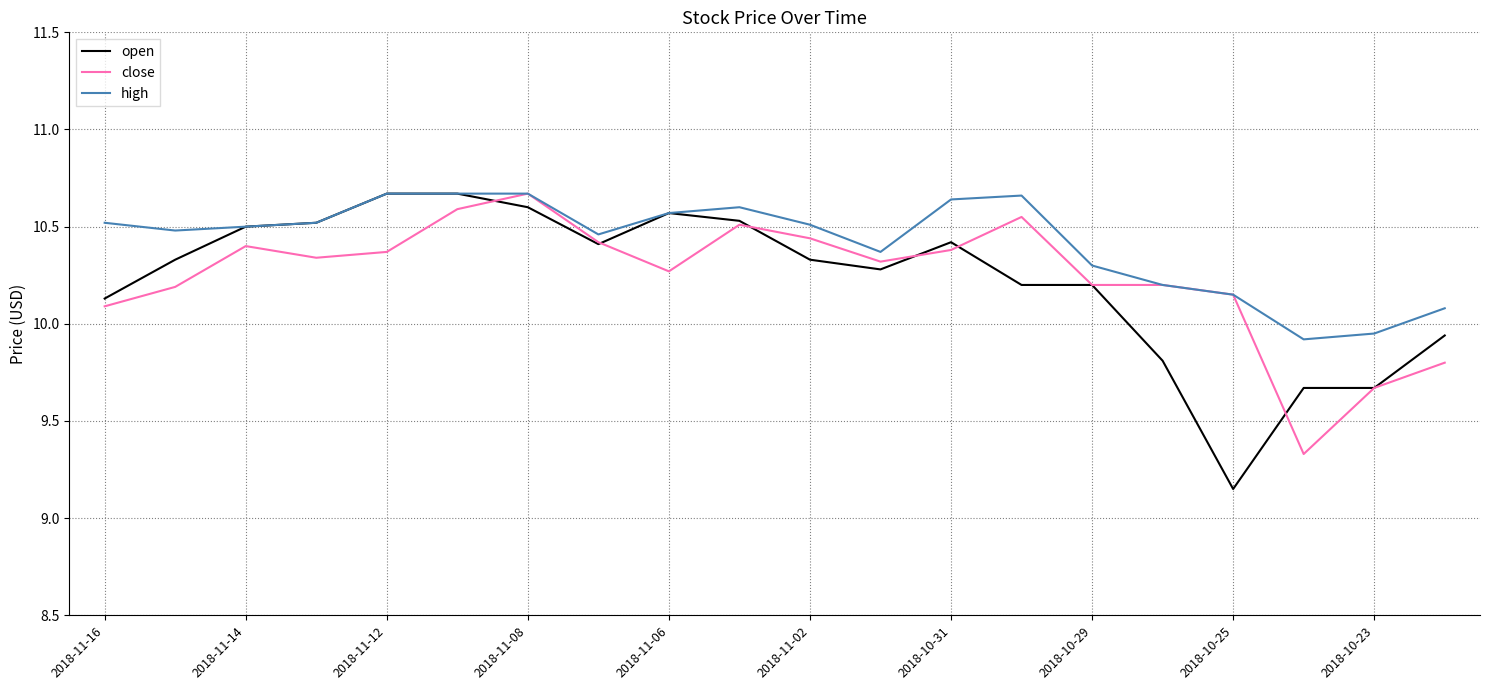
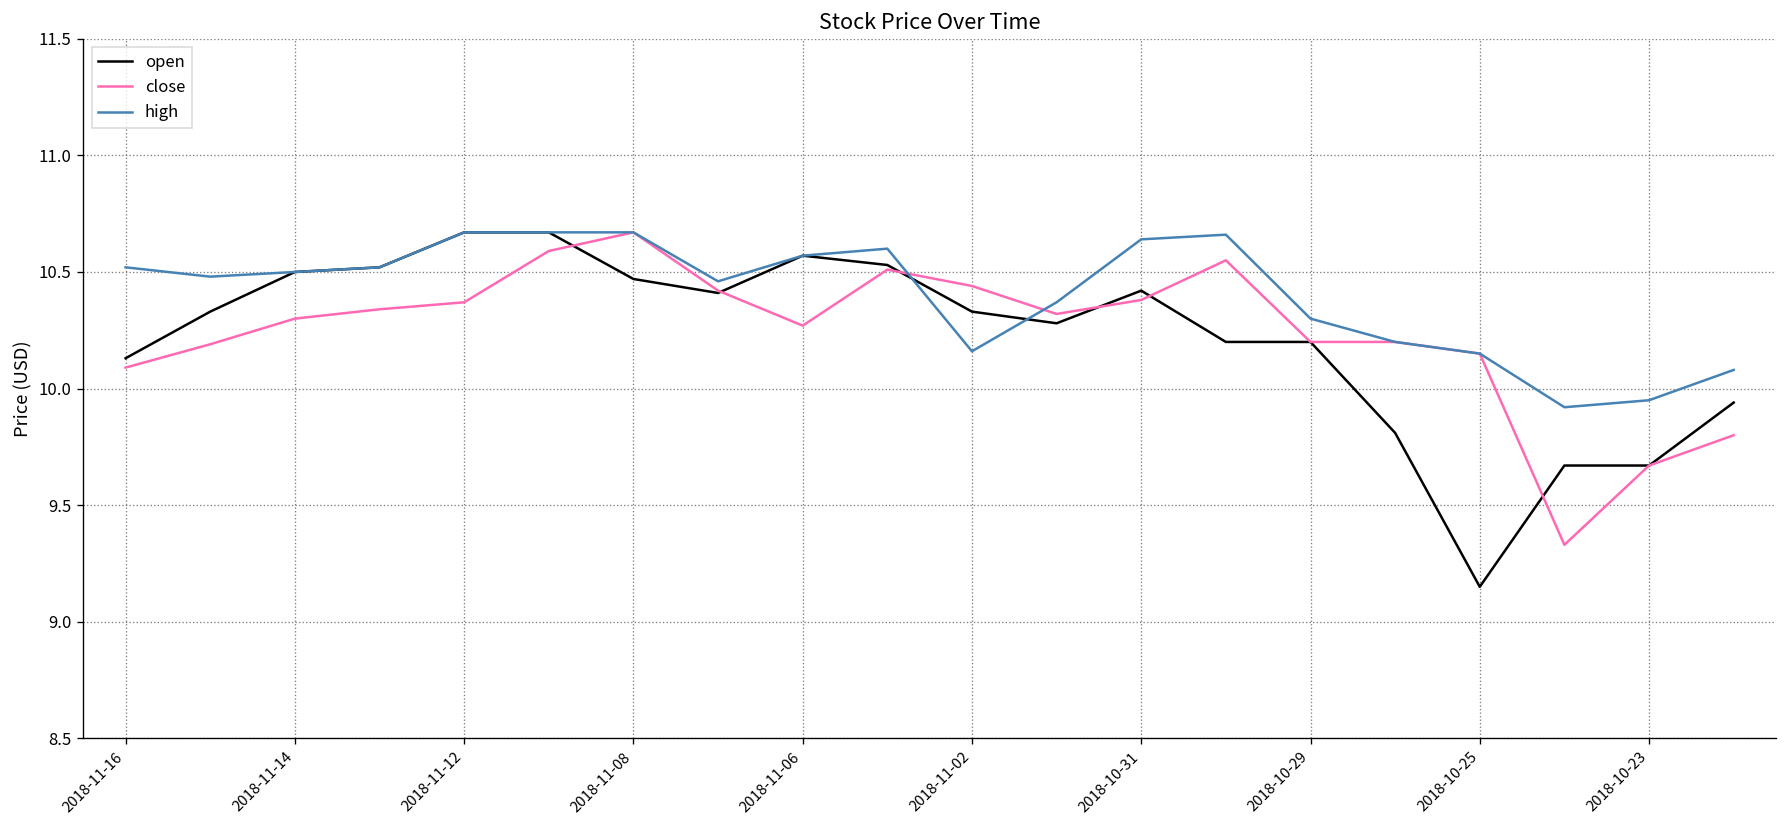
close, 2018-11-14: 10.4 -> 10.3
open, 2018-11-08: 10.60 -> 10.47
high, 2018-11-02: 10.51 -> 10.16
